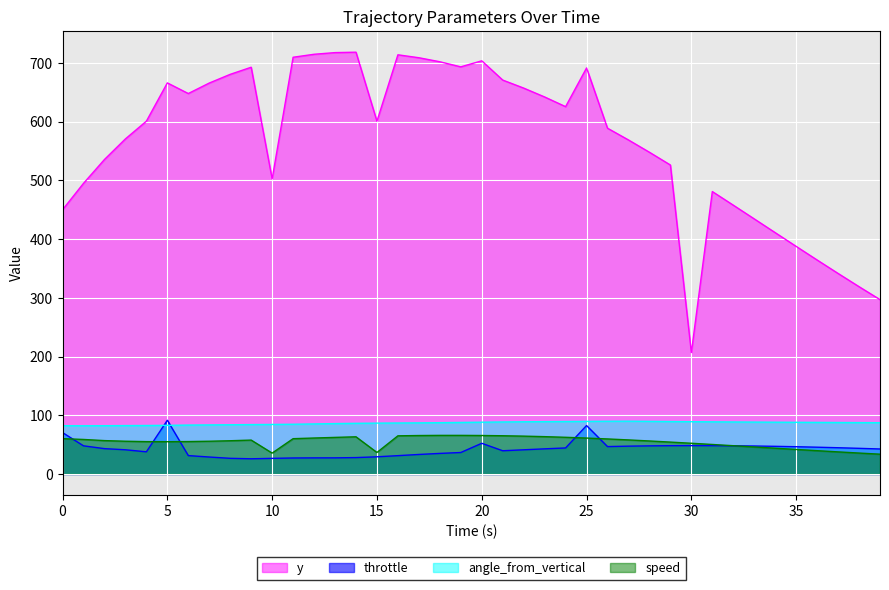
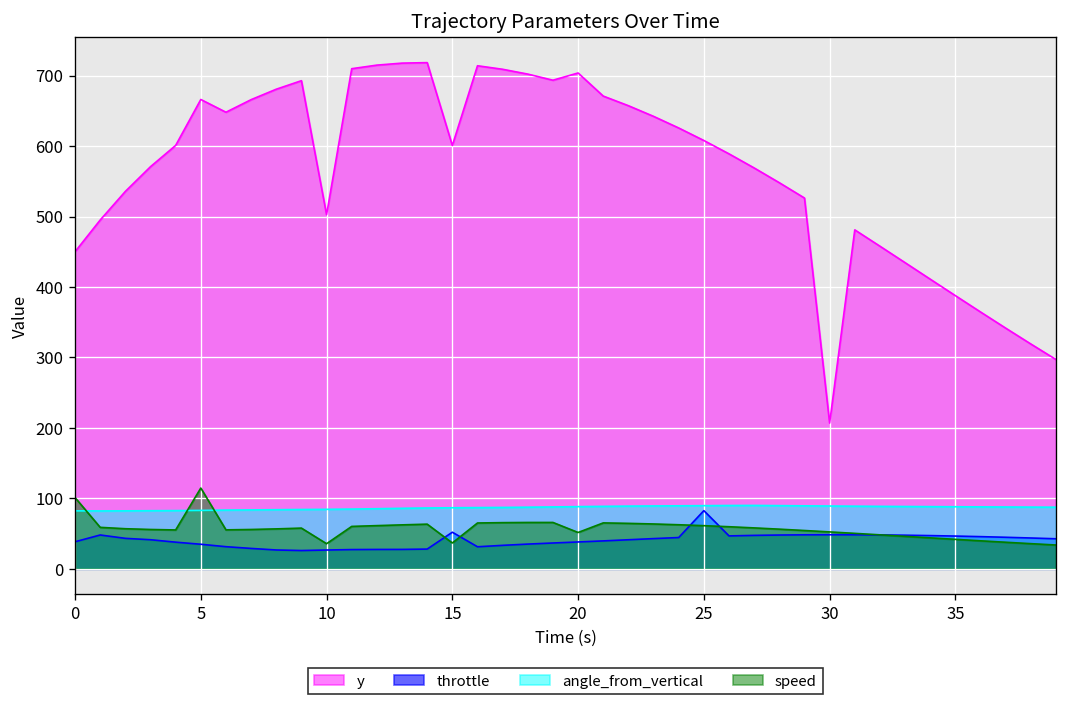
throttle, 0: 70 -> 40
speed, 0: 60 -> 100
throttle, 5: 90 -> 30
speed, 5: 60 -> 110
throttle, 15: 30 -> 50
throttle, 20: 50 -> 40
speed, 20: 70 -> 50
y, 25: 690 -> 610
